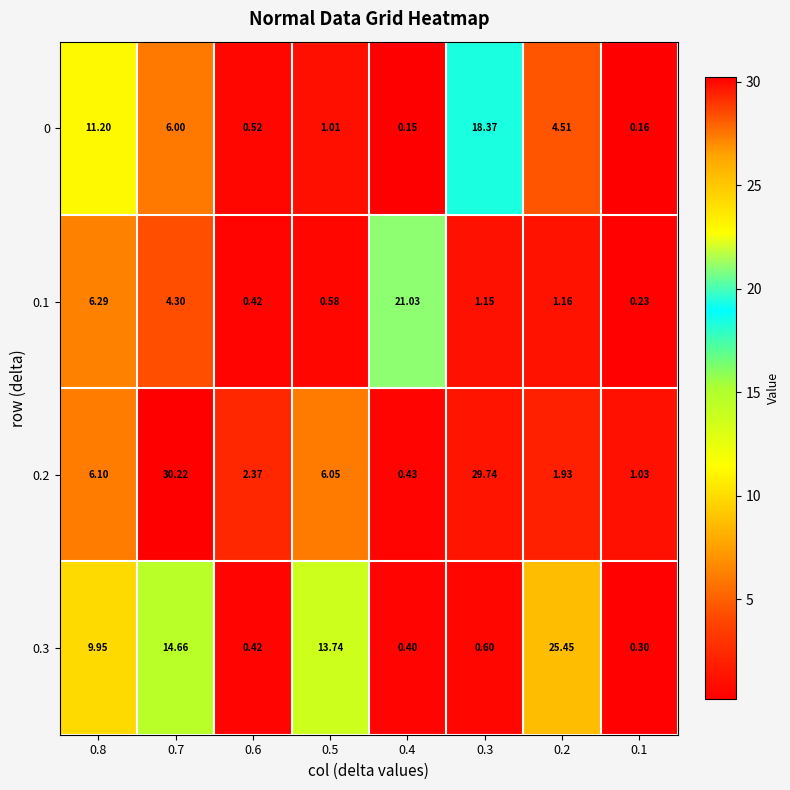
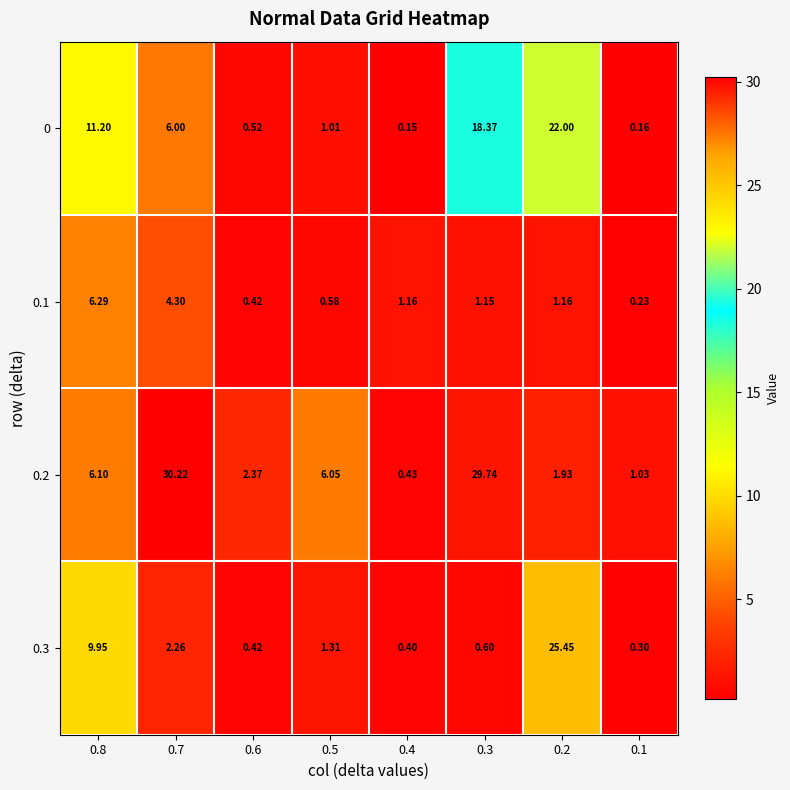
0, 0.2: 4.51 -> 22.00
0.1, 0.4: 21.03 -> 1.16
0.3, 0.7: 14.66 -> 2.26
0.3, 0.5: 13.74 -> 1.31
